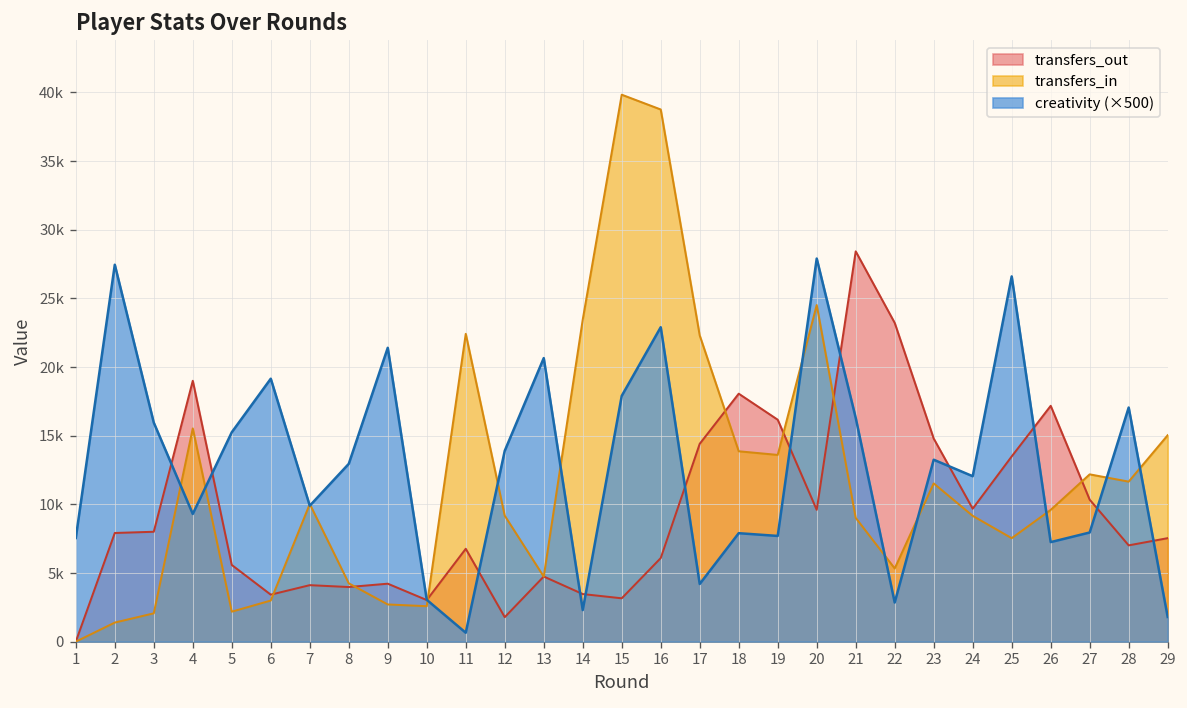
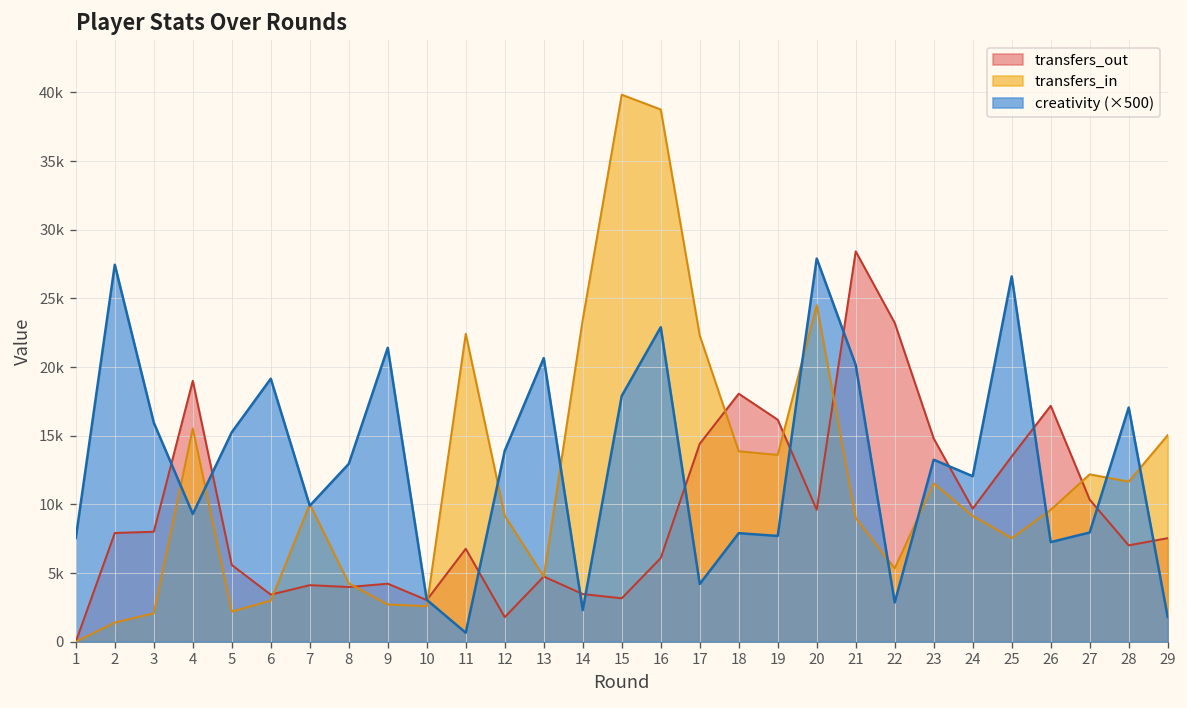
creativity (×500), 21: 16300 -> 20200
